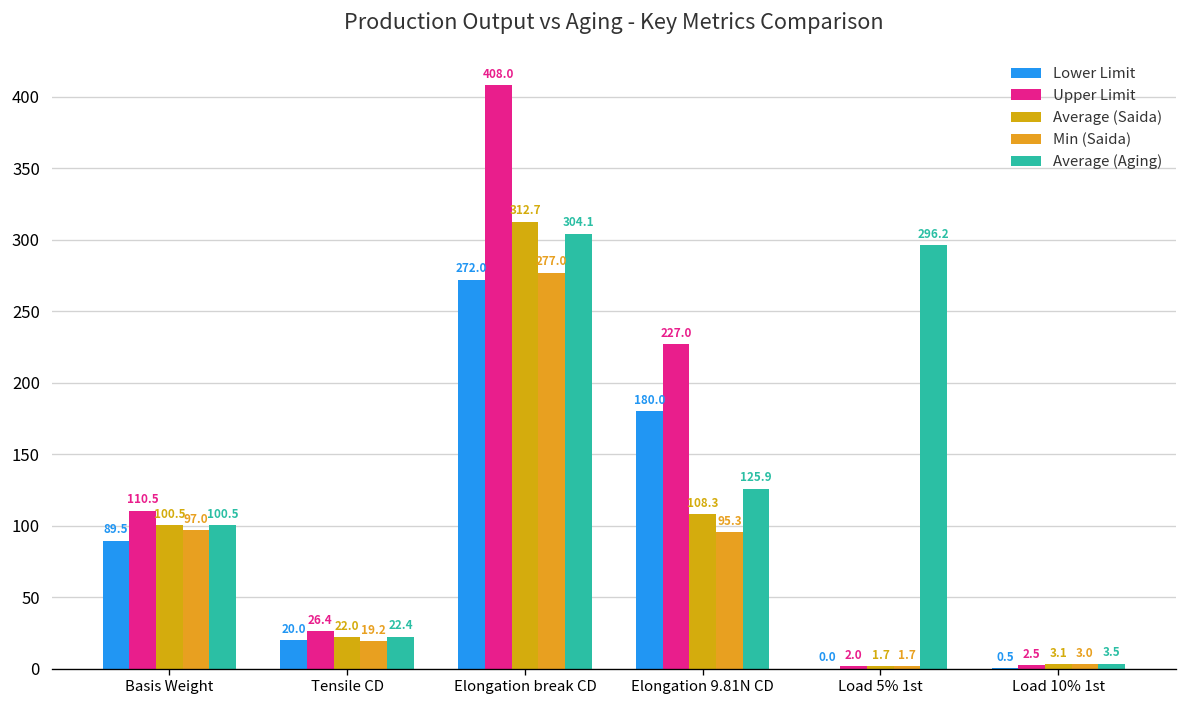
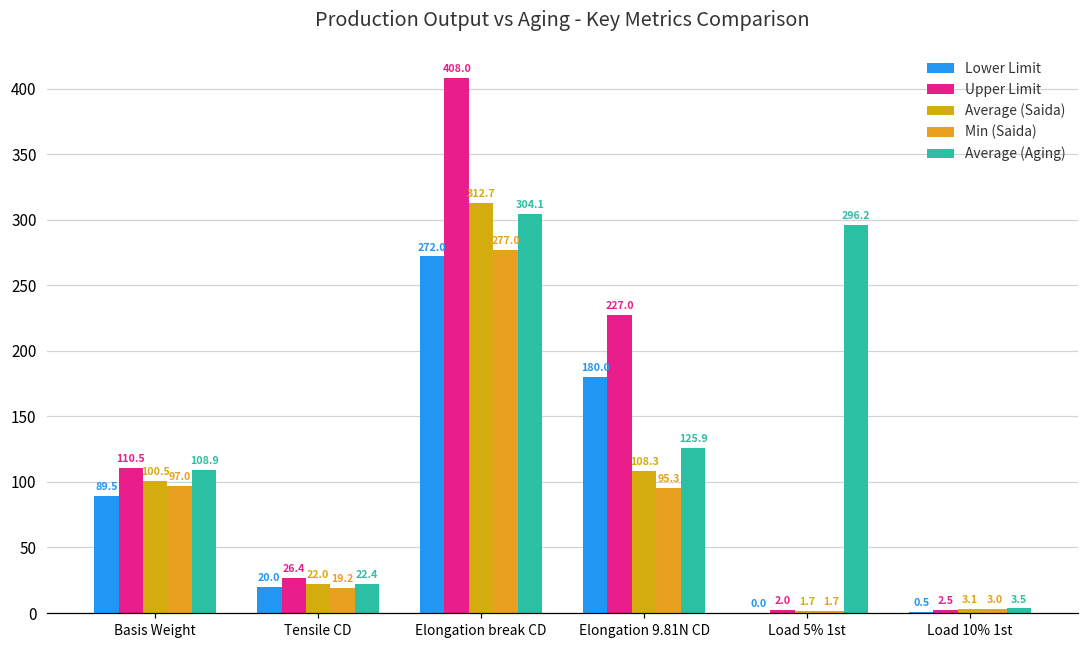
Average (Aging), Basis Weight: 100.5 -> 108.9
